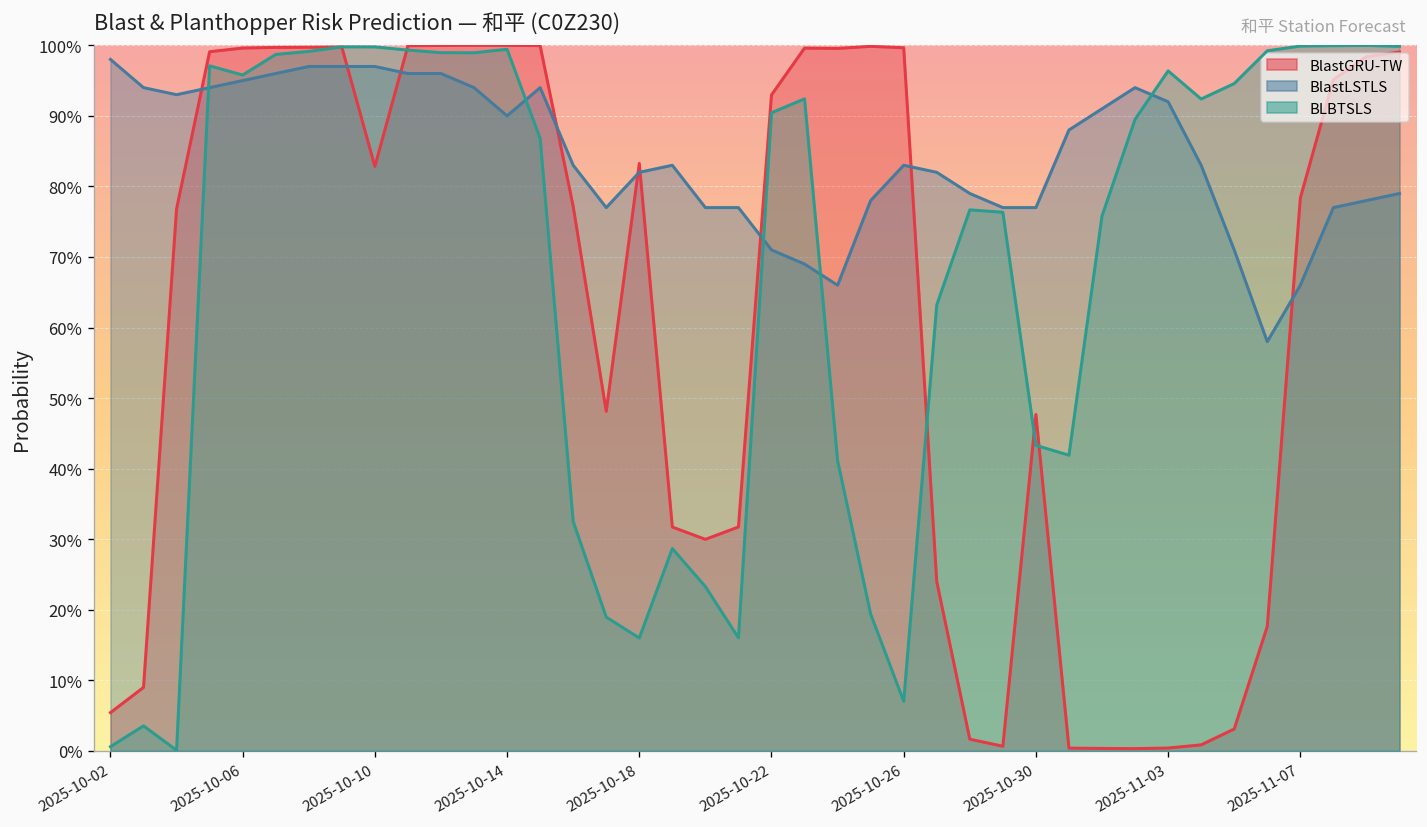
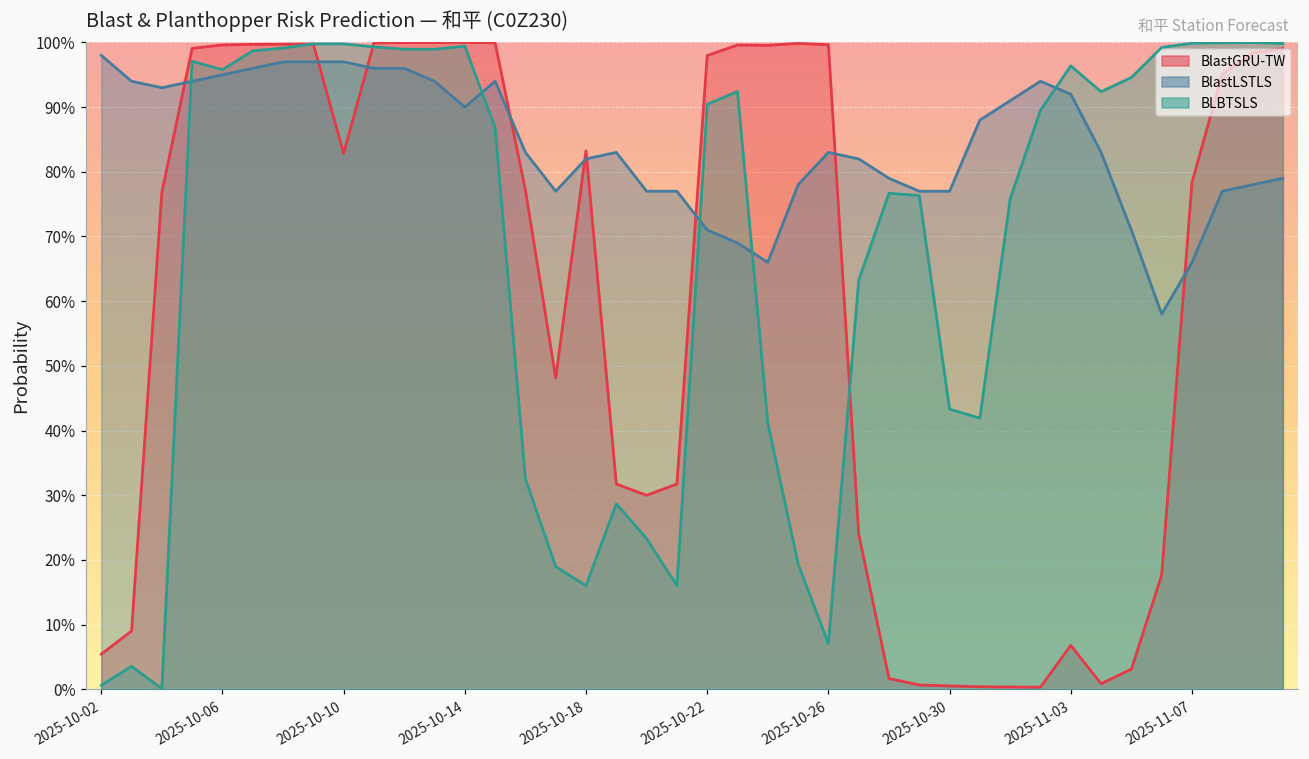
BlastGRU-TW, 2025-10-22: 93% -> 98%
BlastGRU-TW, 2025-10-30: 48% -> 1%
BlastGRU-TW, 2025-11-03: 0% -> 7%
